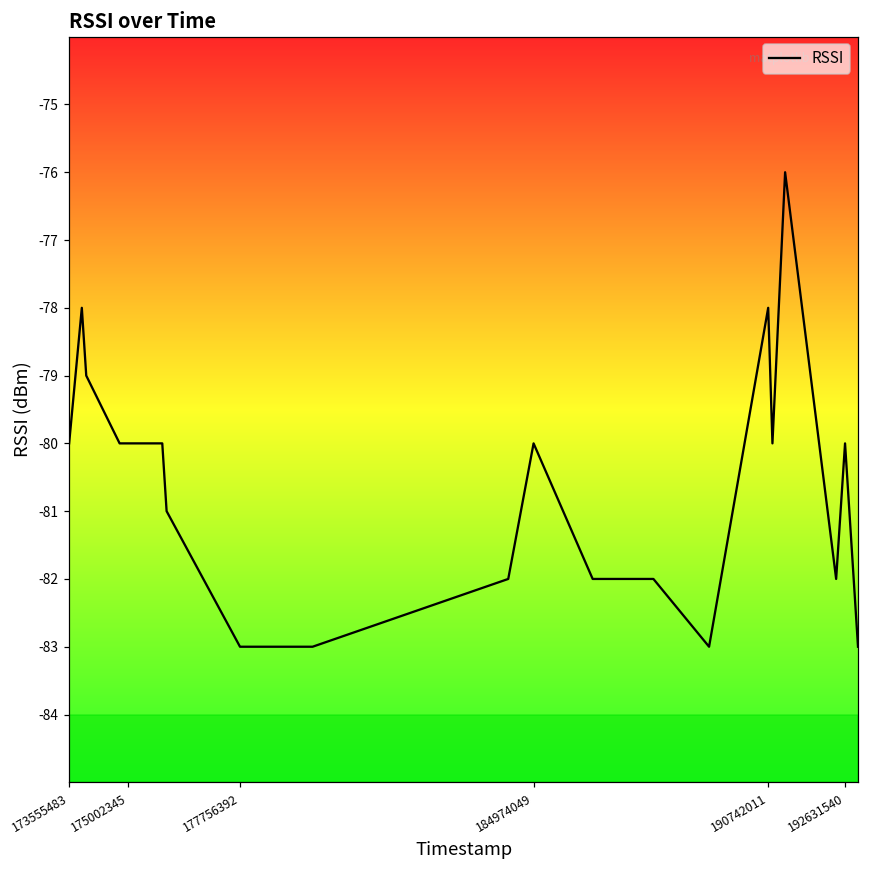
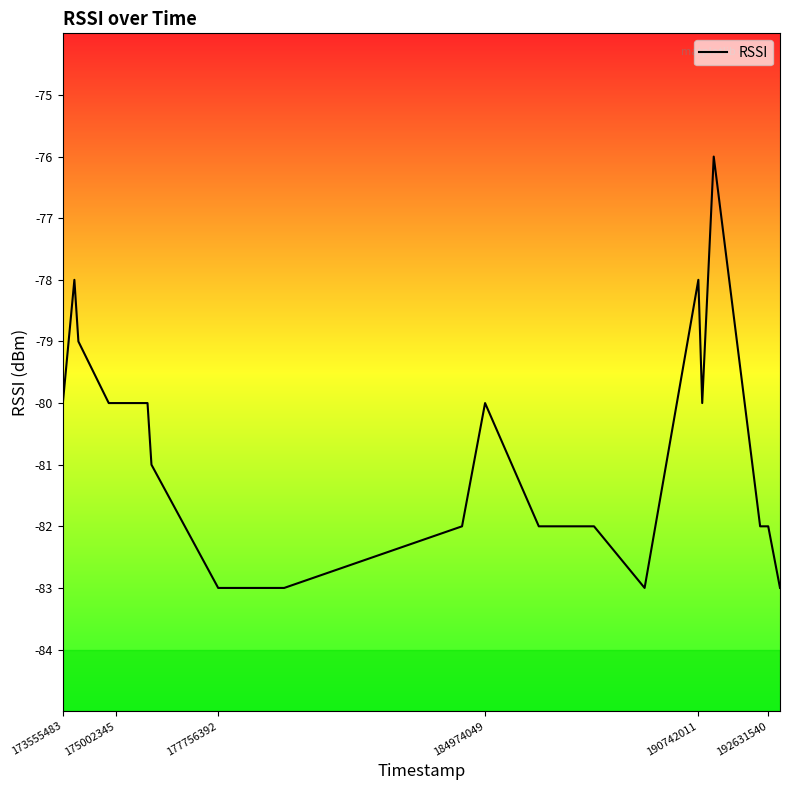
192631540: -80 -> -82
